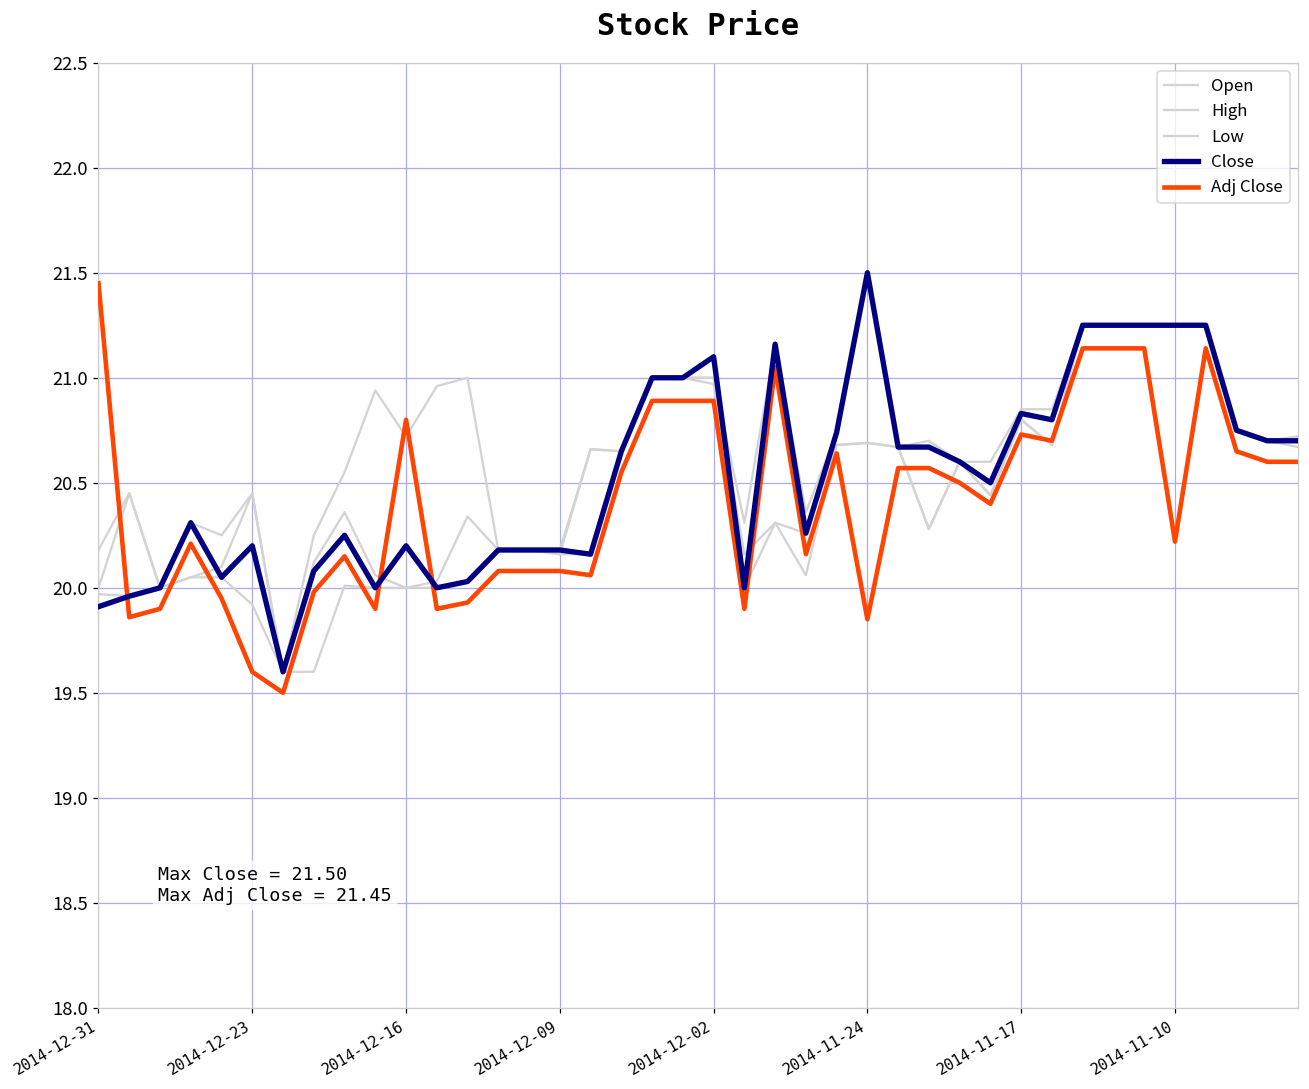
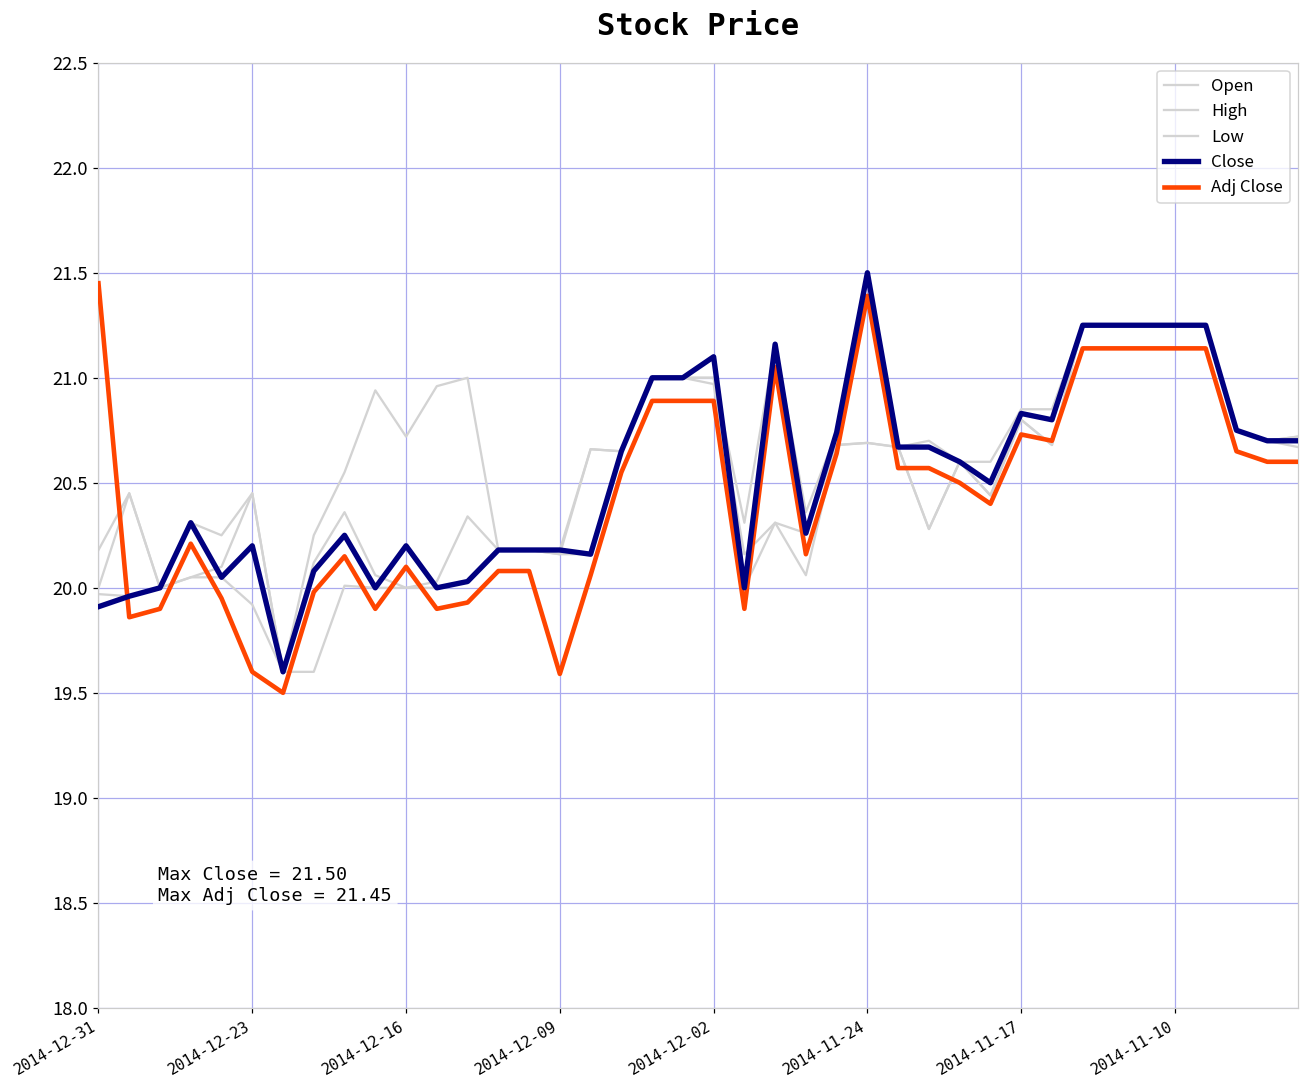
Adj Close, 2014-12-16: 20.8 -> 20.1
Adj Close, 2014-12-09: 20.08 -> 19.59
Adj Close, 2014-11-24: 19.85 -> 21.39
Adj Close, 2014-11-10: 20.22 -> 21.14
